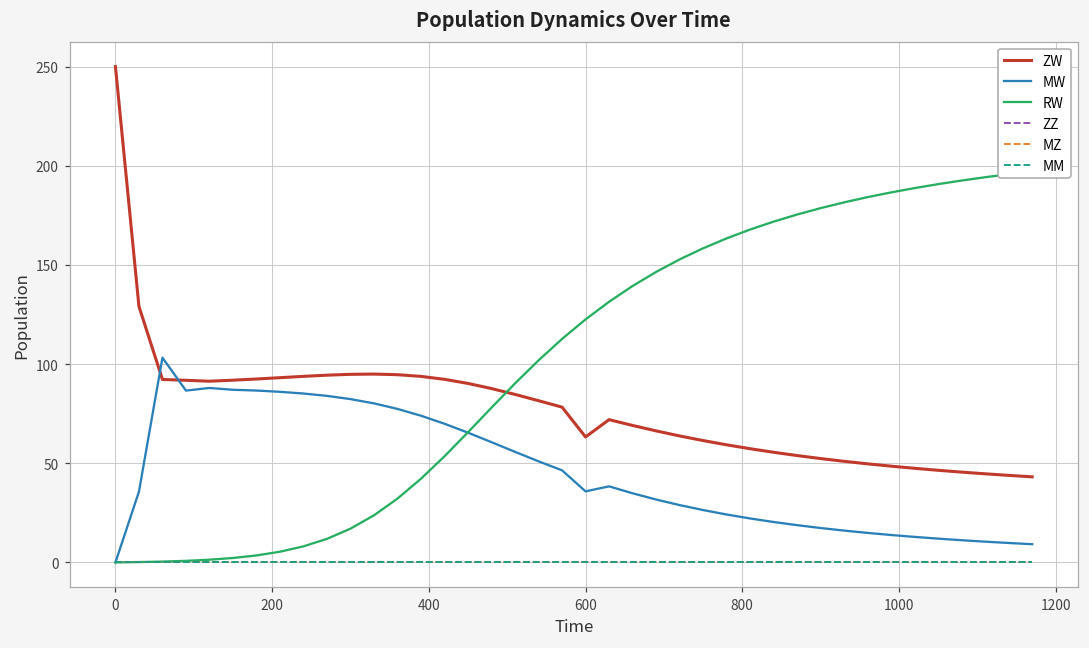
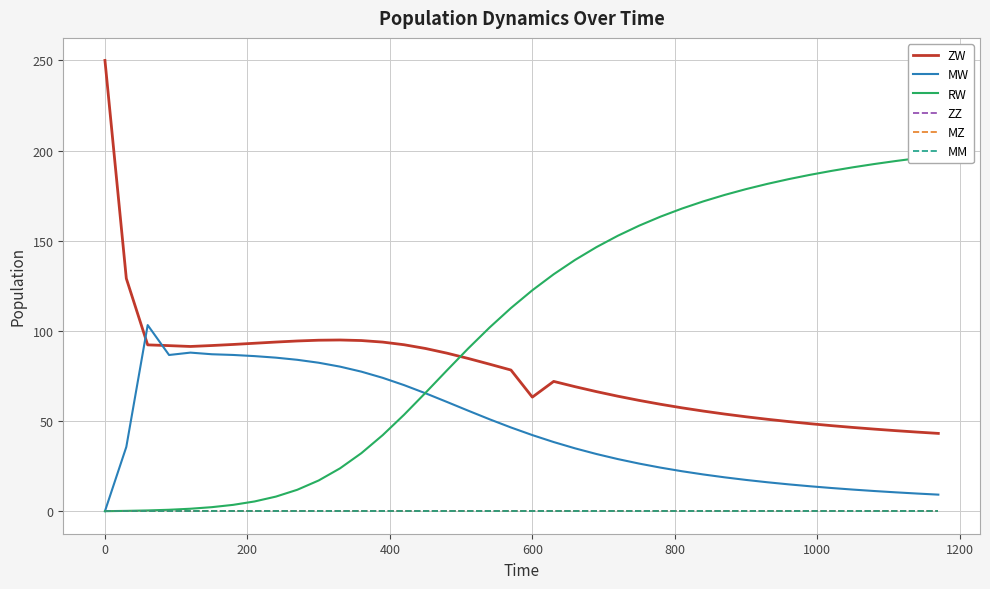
MW, 600: 36 -> 42
